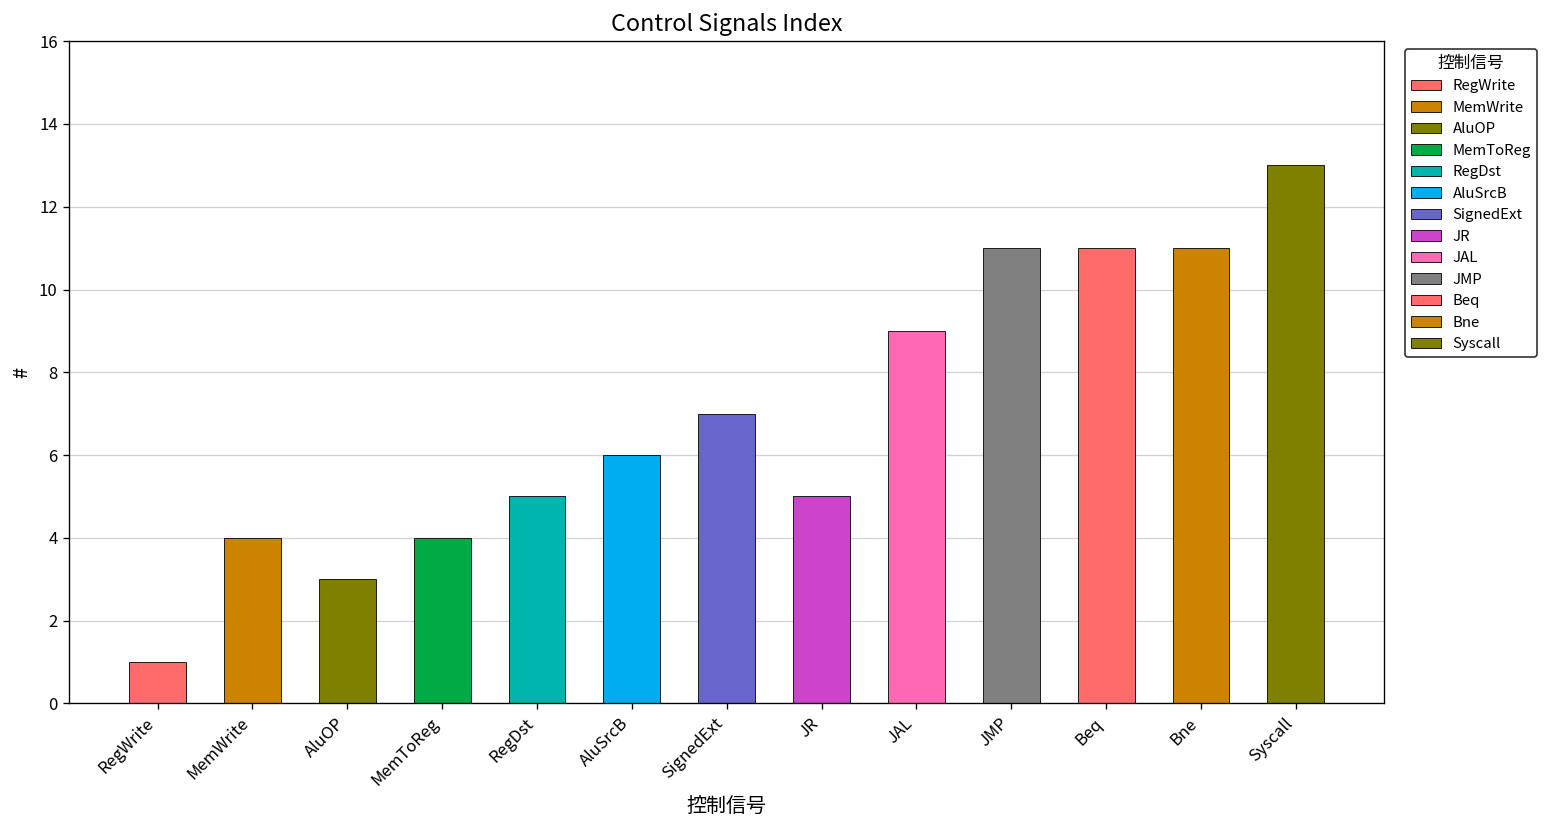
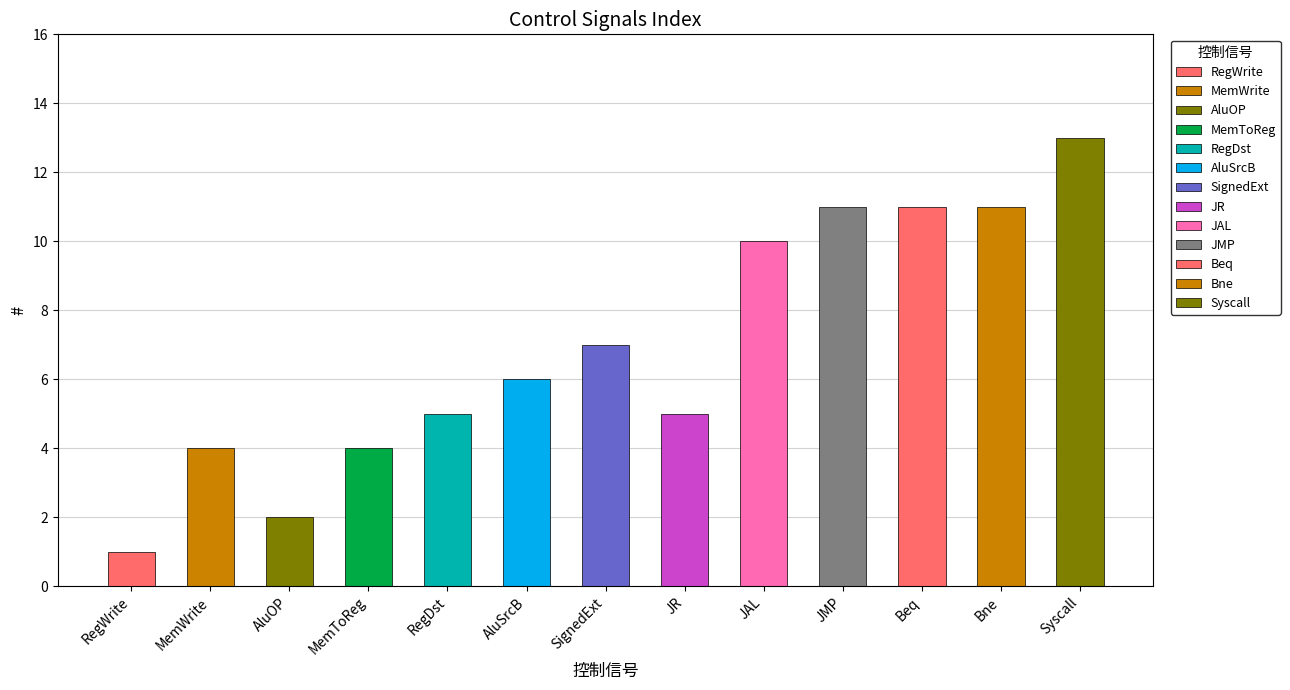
AluOP: 3 -> 2
JAL: 9 -> 10
